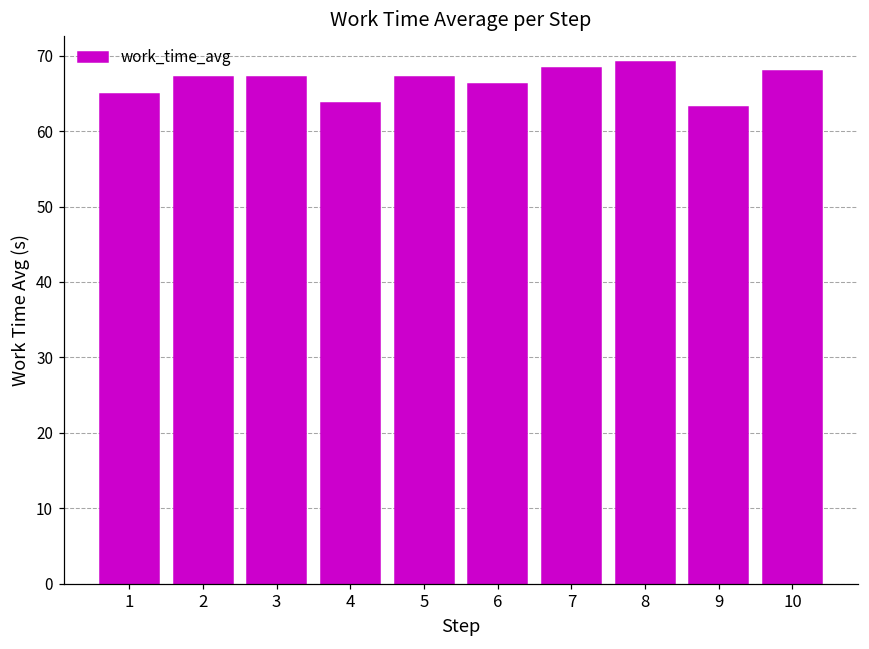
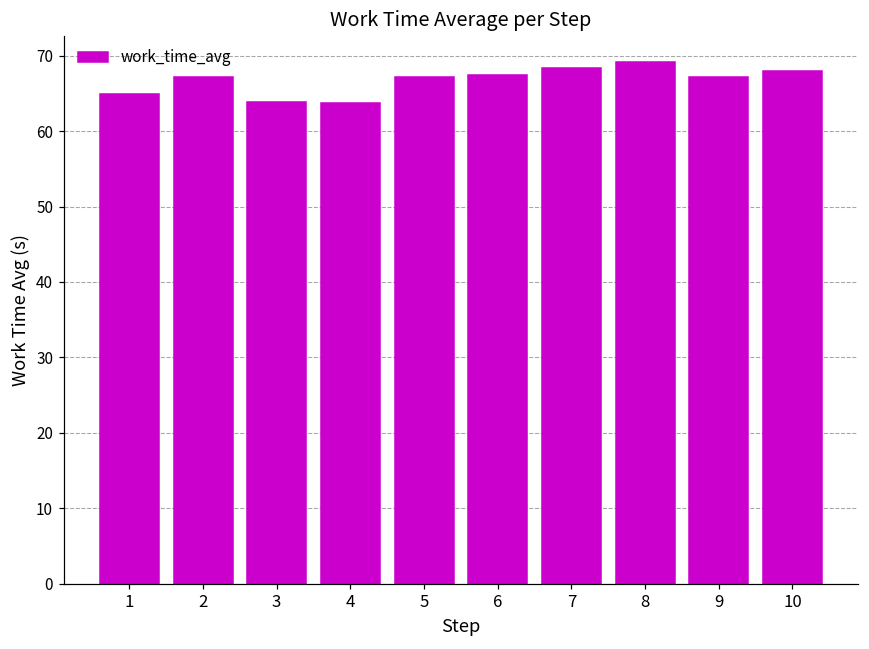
3: 67 -> 64
6: 66 -> 67
9: 63 -> 67
